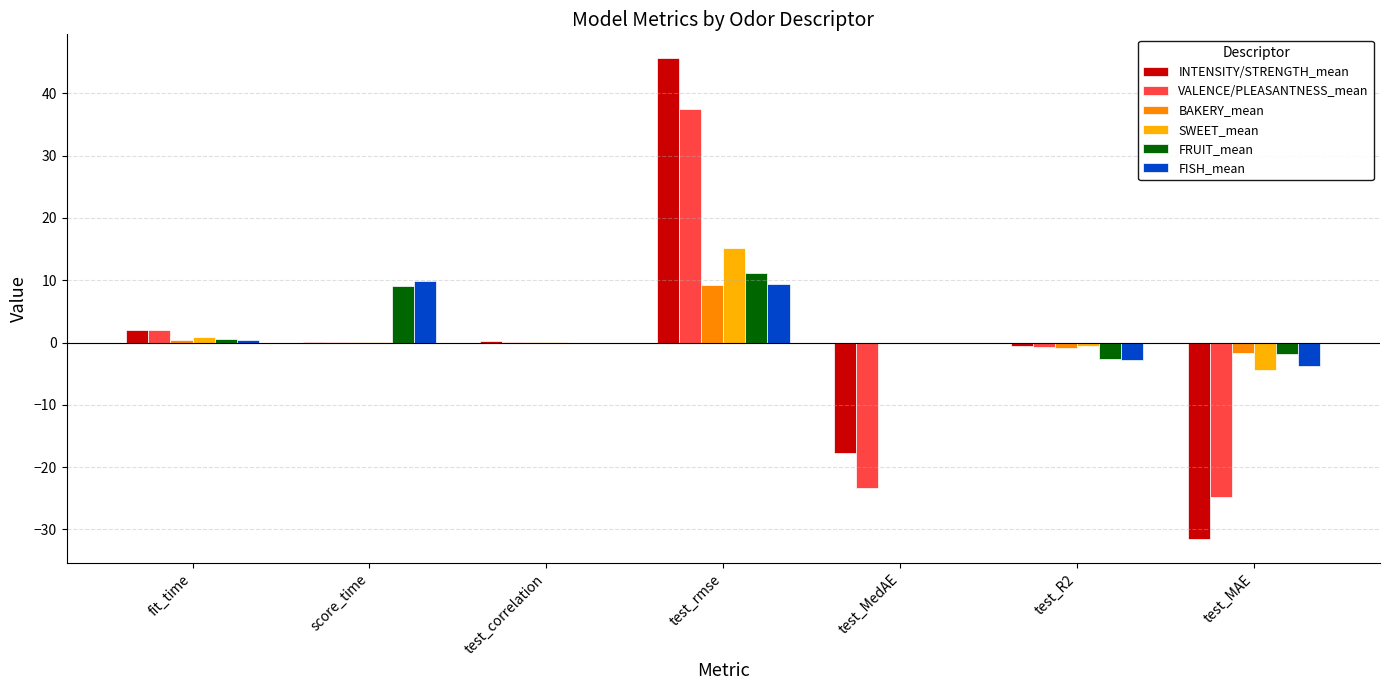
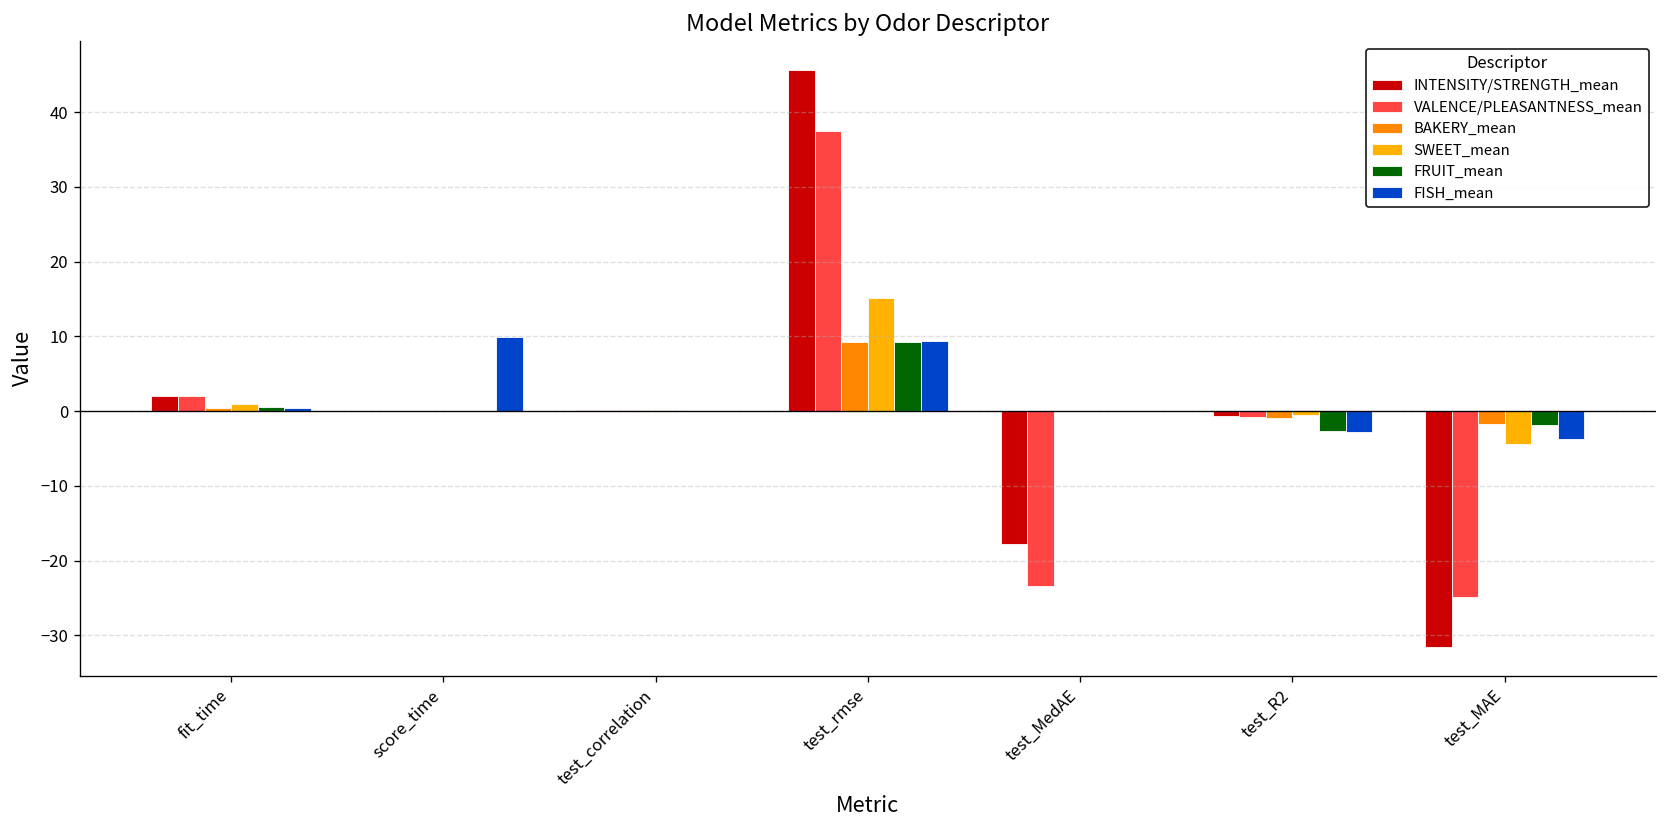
FRUIT_mean, score_time: 9 -> 0
FRUIT_mean, test_rmse: 11 -> 9
